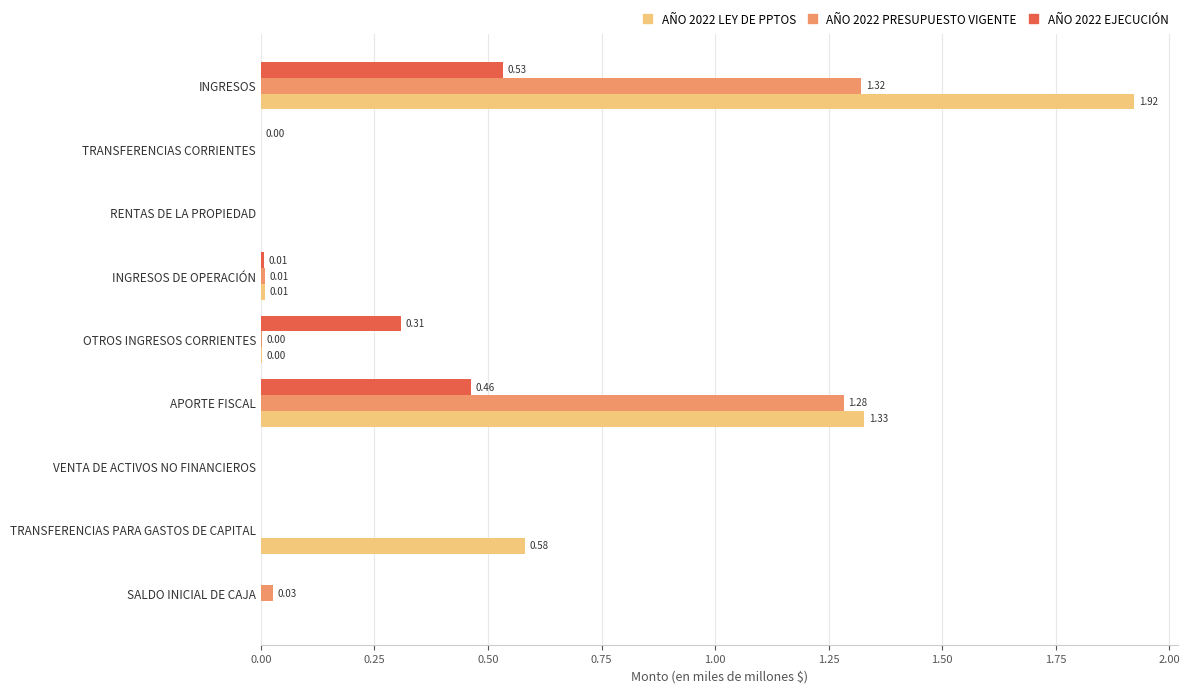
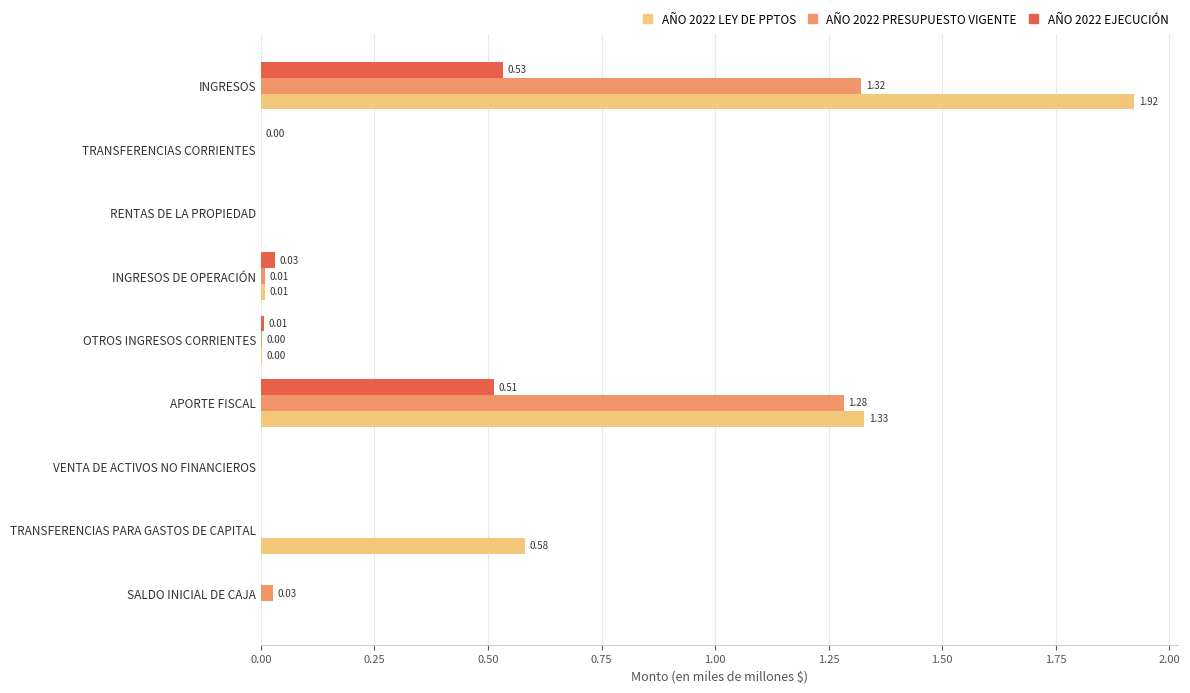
AÑO 2022 EJECUCIÓN, INGRESOS DE OPERACIÓN: 0.01 -> 0.03
AÑO 2022 EJECUCIÓN, OTROS INGRESOS CORRIENTES: 0.31 -> 0.01
AÑO 2022 EJECUCIÓN, APORTE FISCAL: 0.46 -> 0.51
